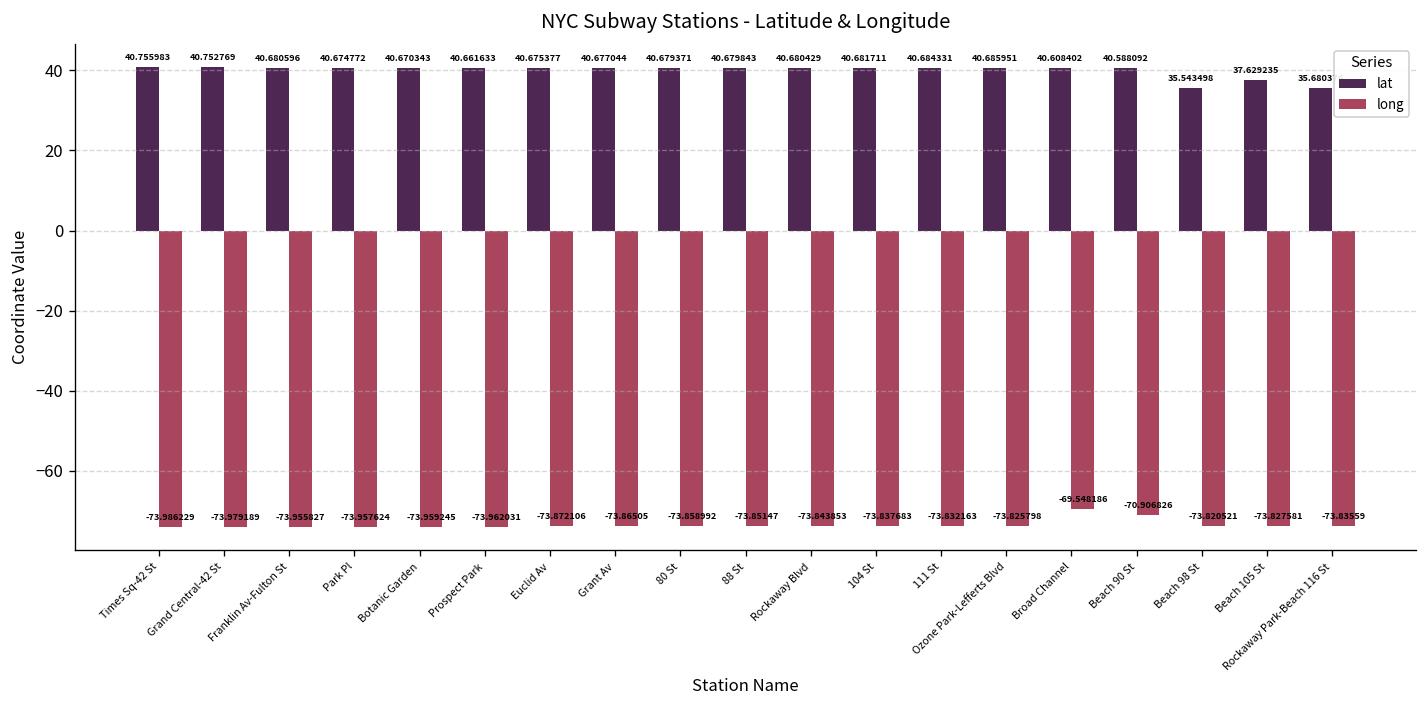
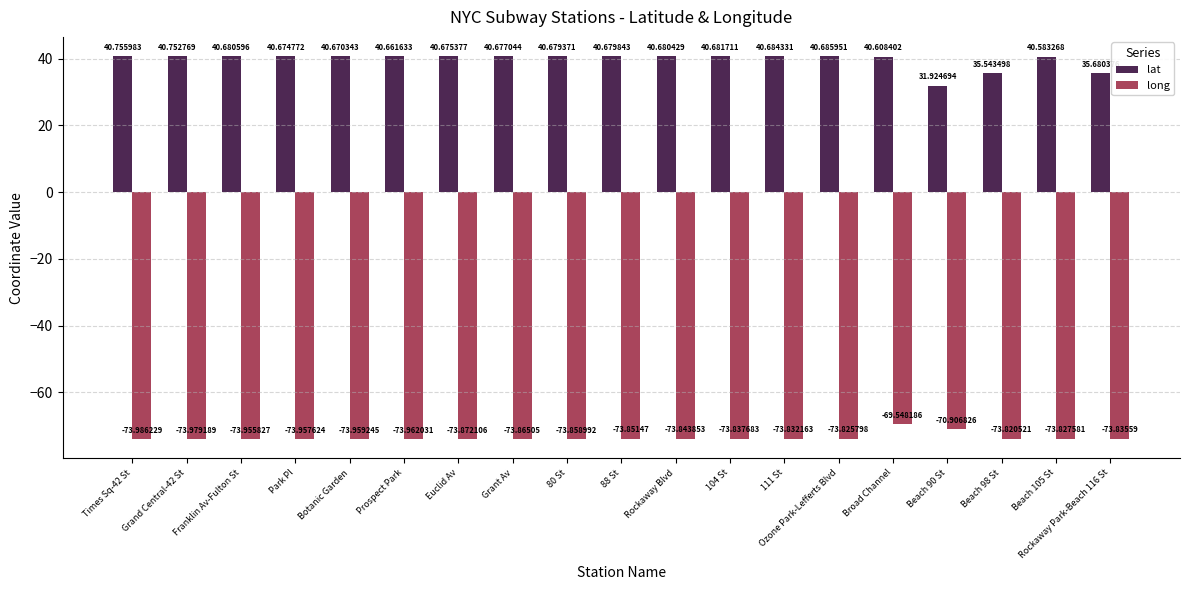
lat, Beach 90 St: 40.588092 -> 31.924694
lat, Beach 105 St: 37.629235 -> 40.583268
